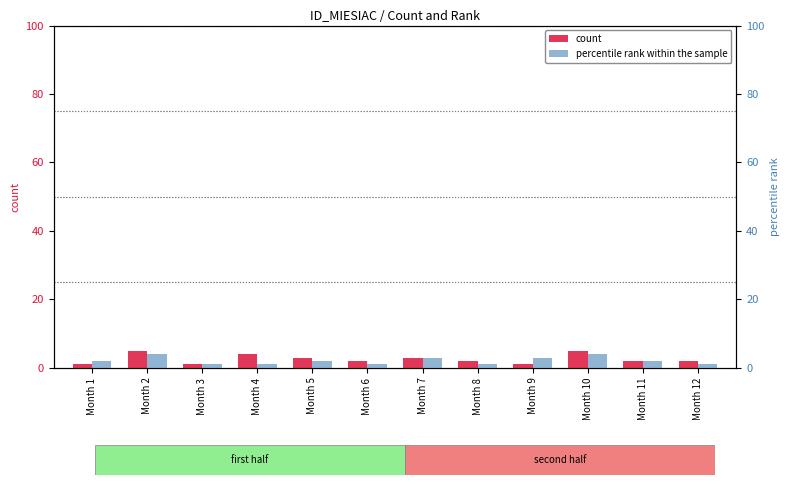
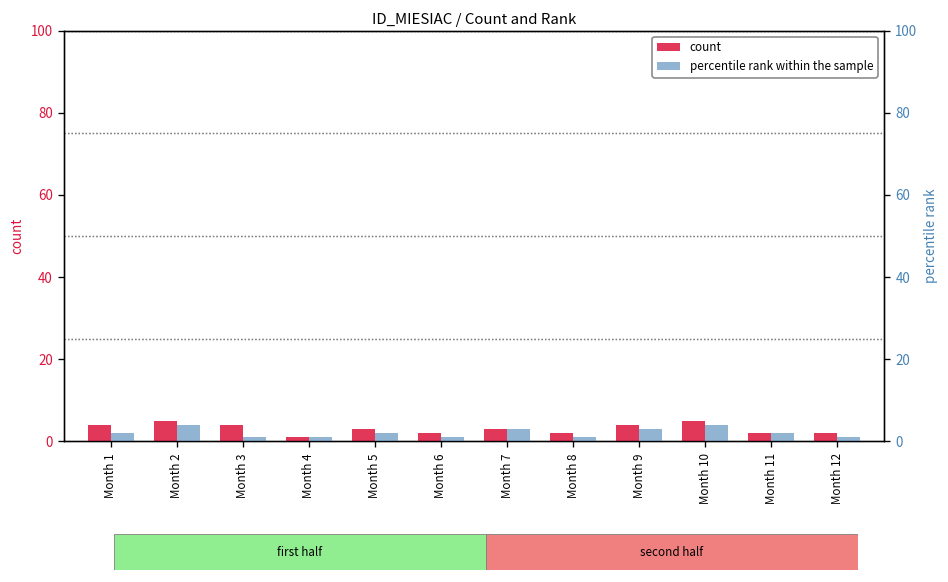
count, Month 1: 1 -> 4
count, Month 3: 1 -> 4
count, Month 4: 4 -> 1
count, Month 9: 1 -> 4
